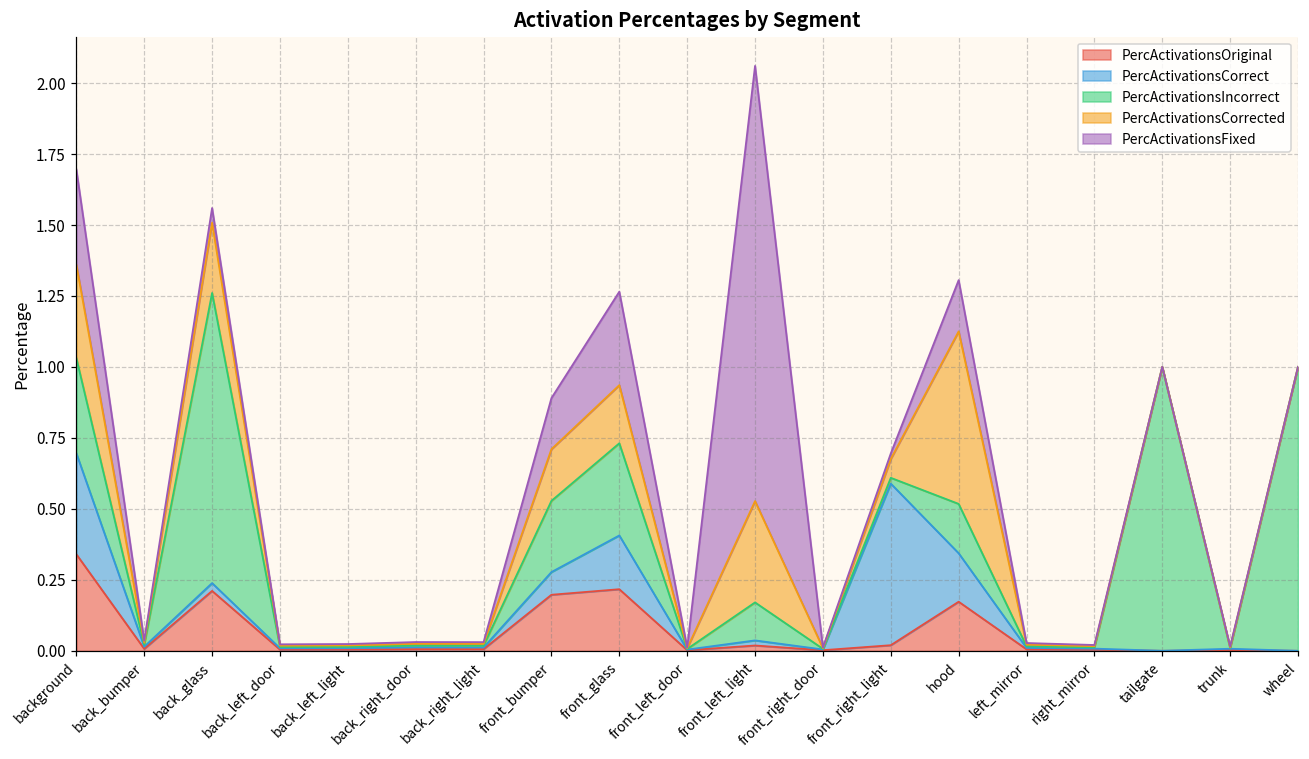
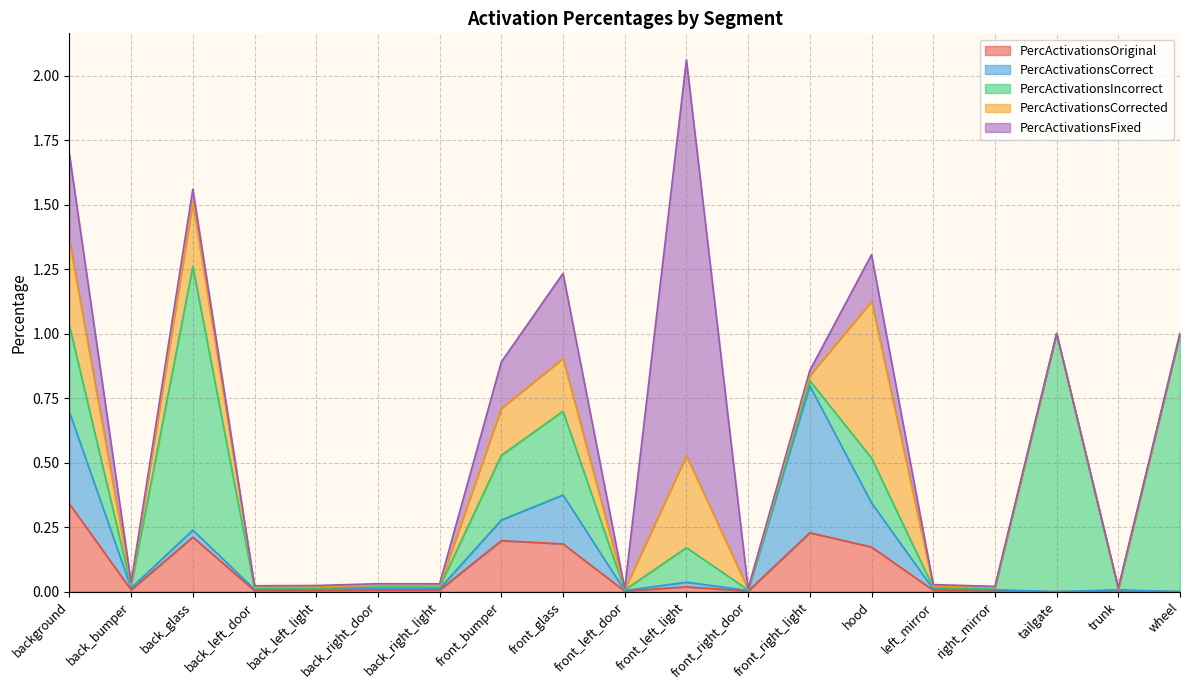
PercActivationsOriginal, front_glass: 0.22 -> 0.19
PercActivationsOriginal, front_right_light: 0.02 -> 0.23
PercActivationsCorrected, front_right_light: 0.07 -> 0.02
